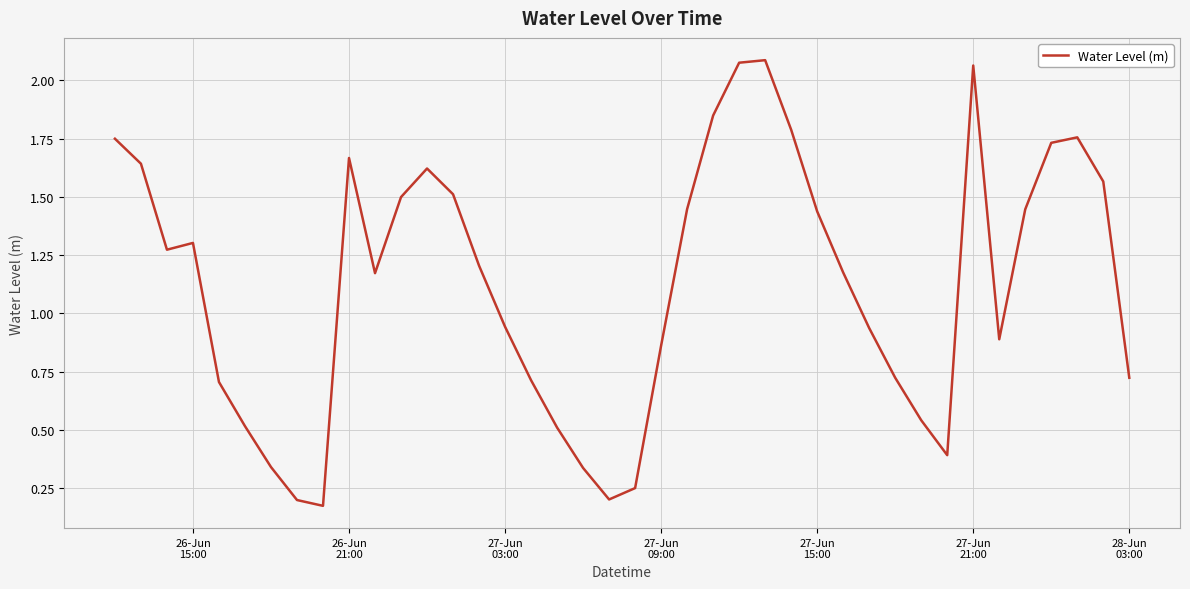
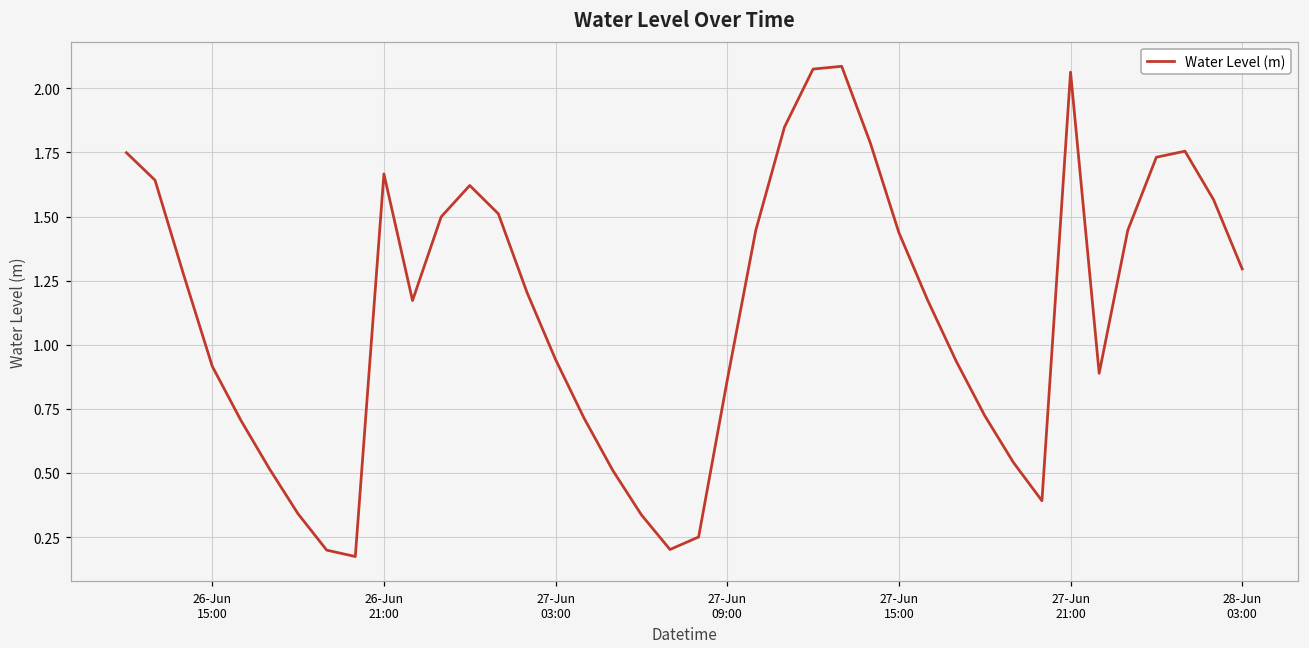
26-Jun 15:00: 1.30 -> 0.92
28-Jun 03:00: 0.72 -> 1.30
